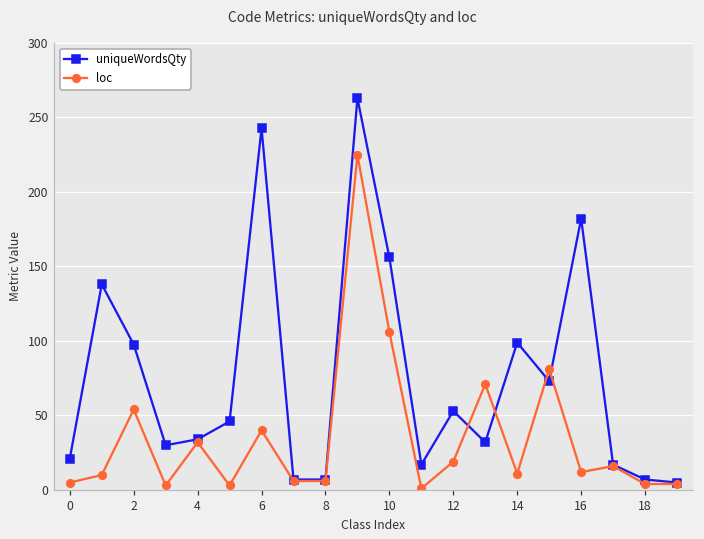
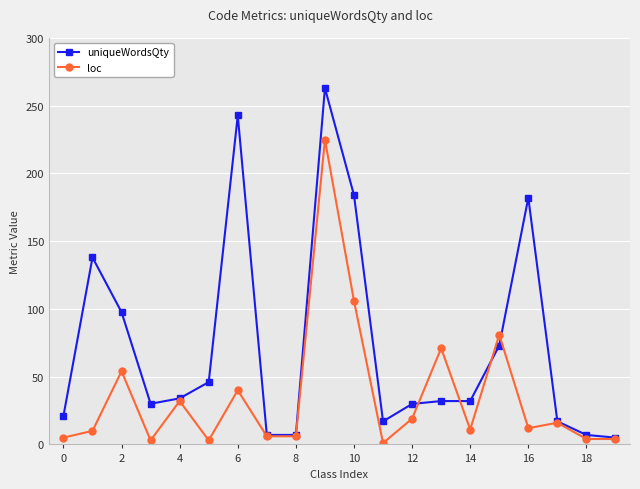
uniqueWordsQty, 10: 156 -> 184
uniqueWordsQty, 12: 53 -> 30
uniqueWordsQty, 14: 99 -> 32
